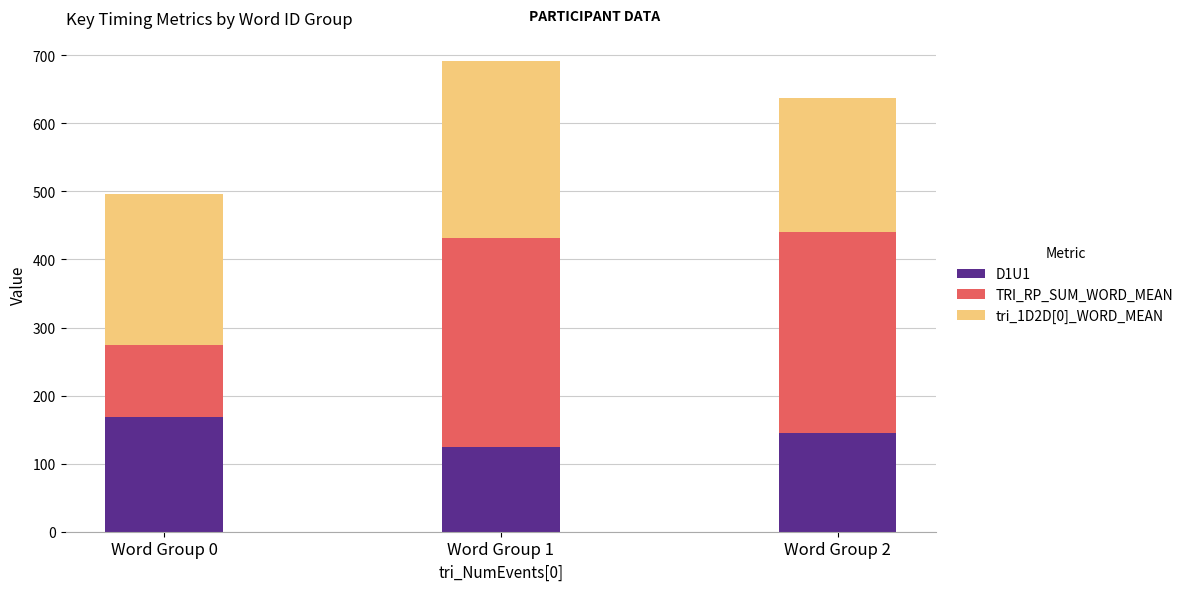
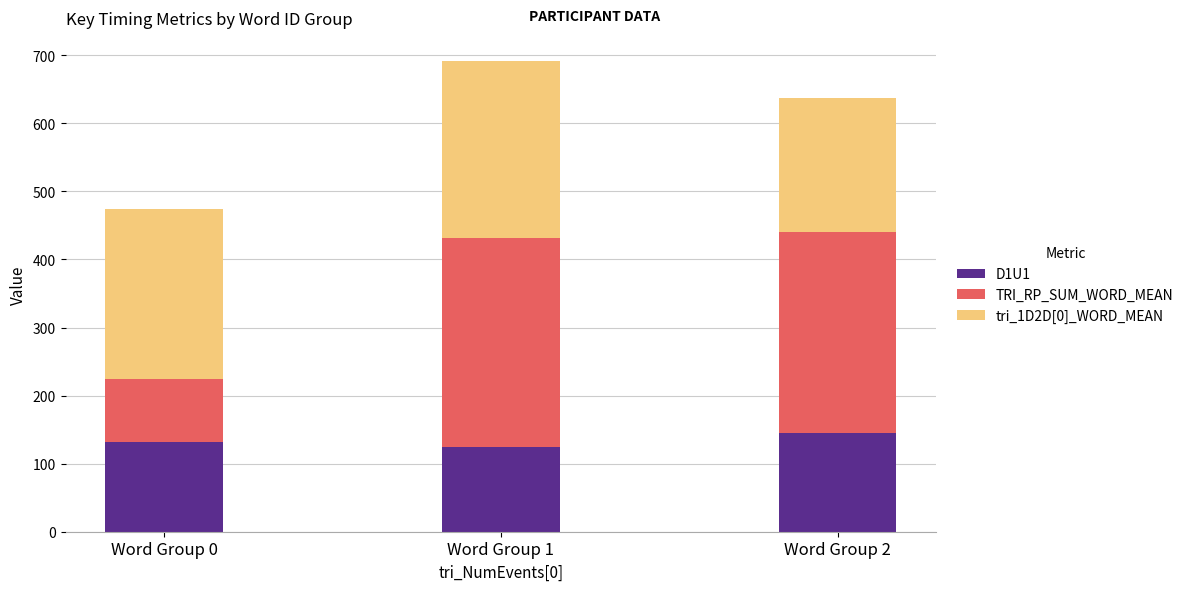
D1U1, Word Group 0: 170 -> 130
TRI_RP_SUM_WORD_MEAN, Word Group 0: 110 -> 90
tri_1D2D[0]_WORD_MEAN, Word Group 0: 220 -> 250
